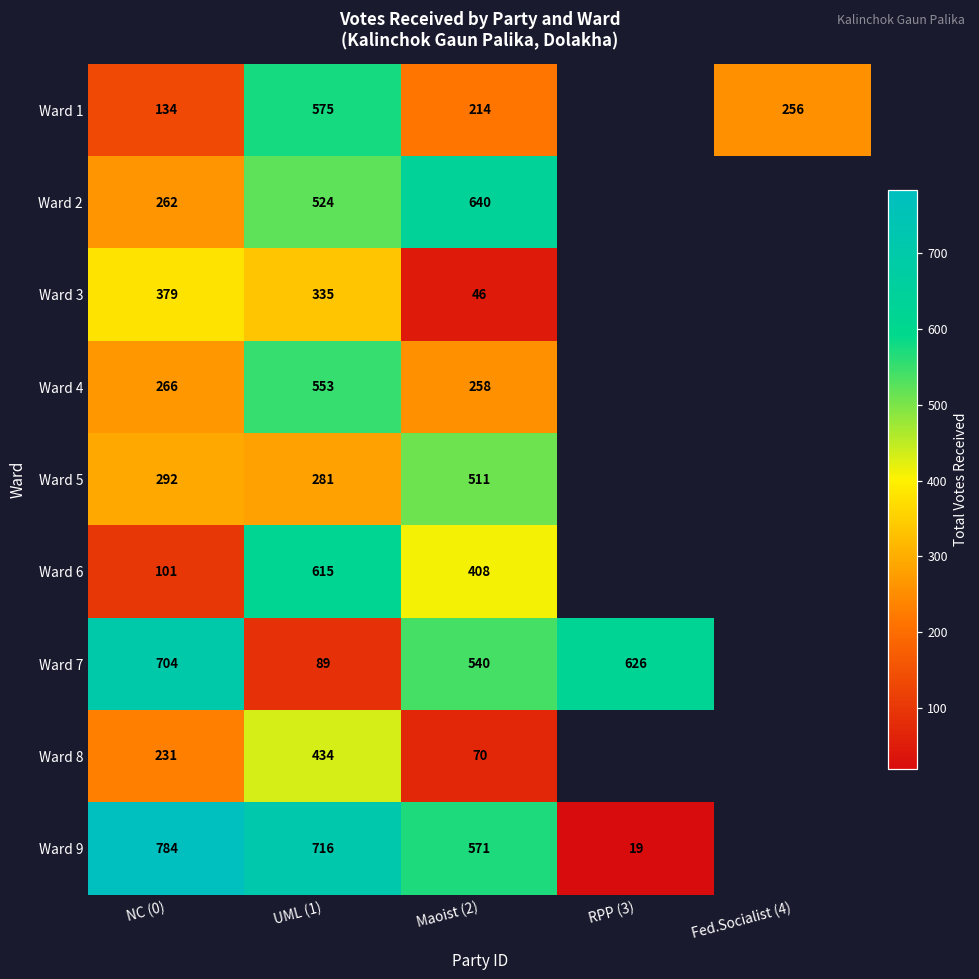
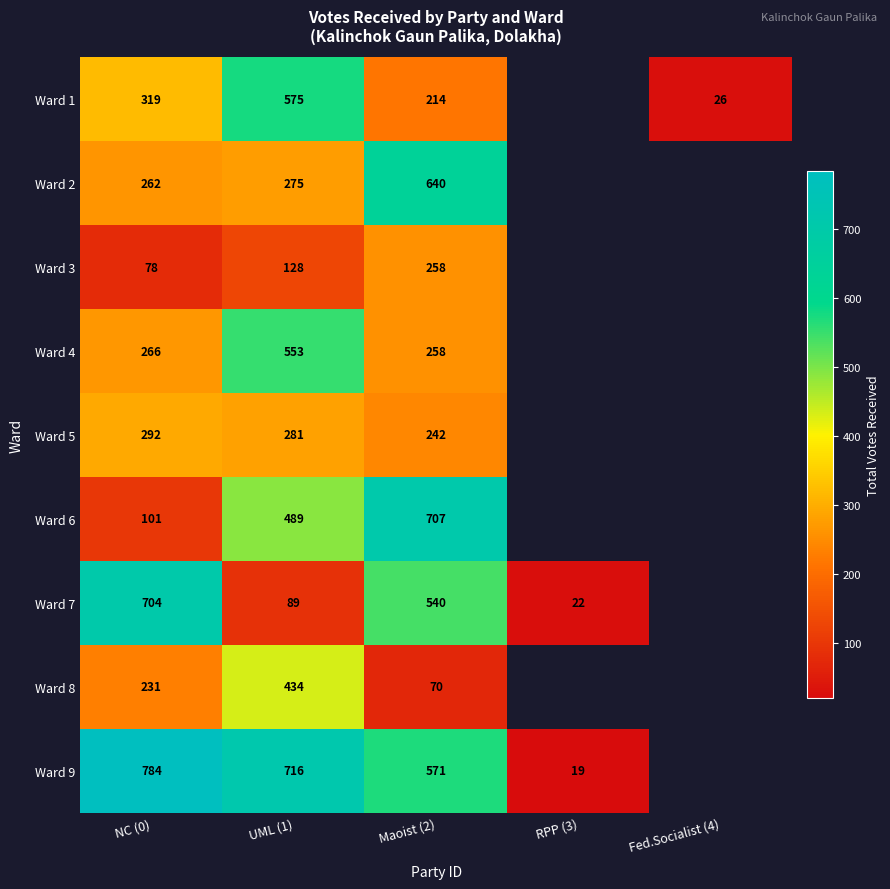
Ward 1, NC (0): 134 -> 319
Ward 1, Fed.Socialist (4): 256 -> 26
Ward 2, UML (1): 524 -> 275
Ward 3, NC (0): 379 -> 78
Ward 3, UML (1): 335 -> 128
Ward 3, Maoist (2): 46 -> 258
Ward 5, Maoist (2): 511 -> 242
Ward 6, UML (1): 615 -> 489
Ward 6, Maoist (2): 408 -> 707
Ward 7, RPP (3): 626 -> 22
